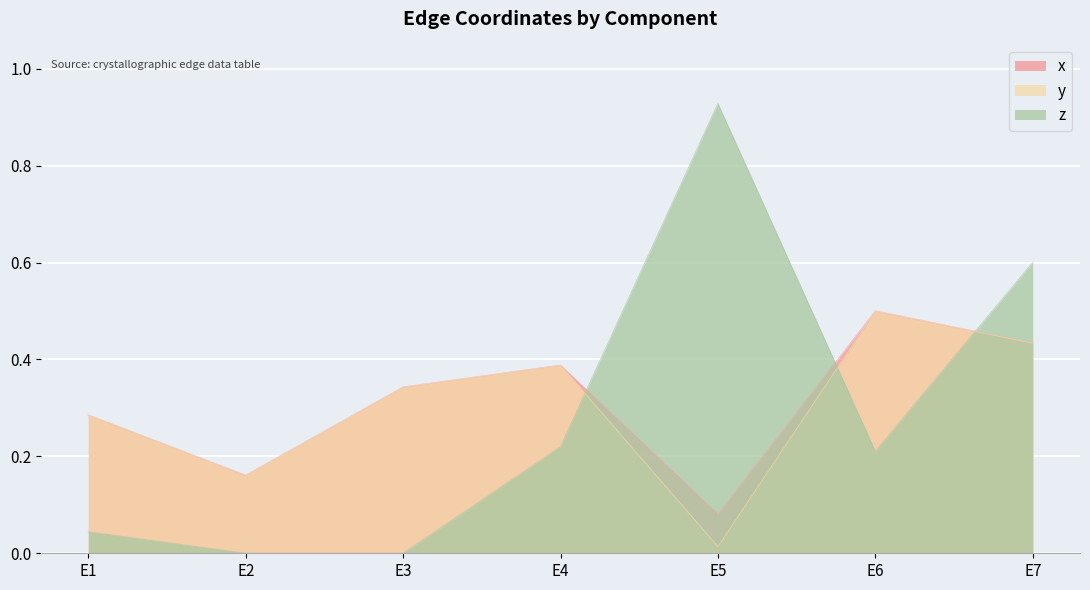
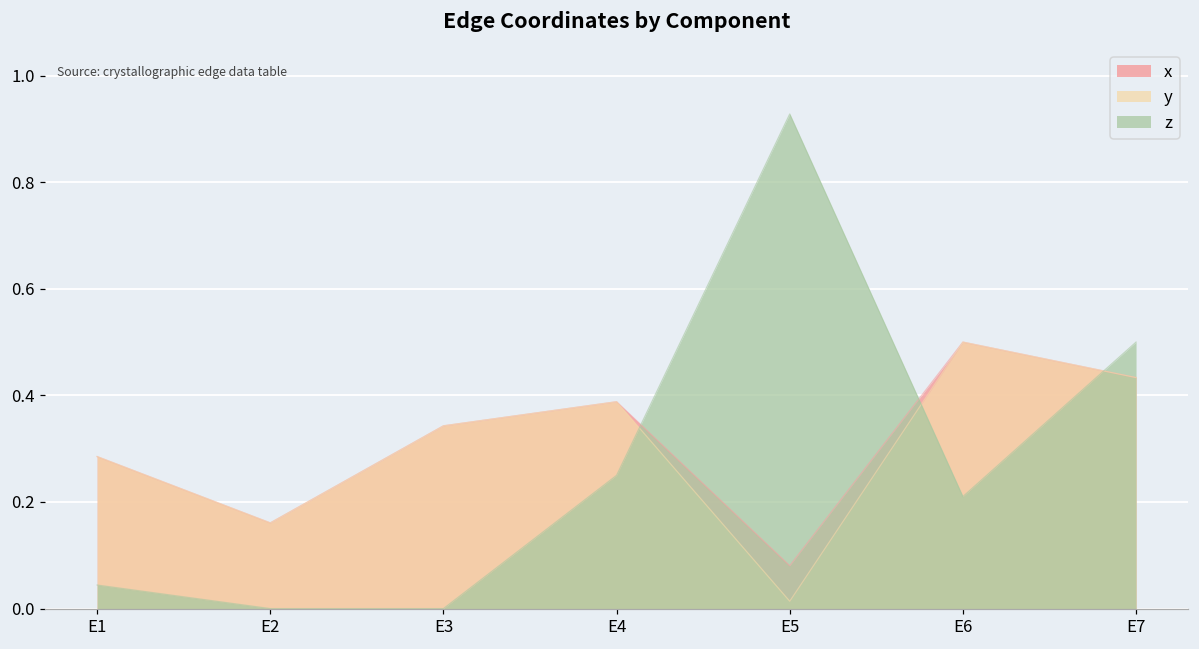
z, E4: 0.22 -> 0.25
z, E7: 0.6 -> 0.5
